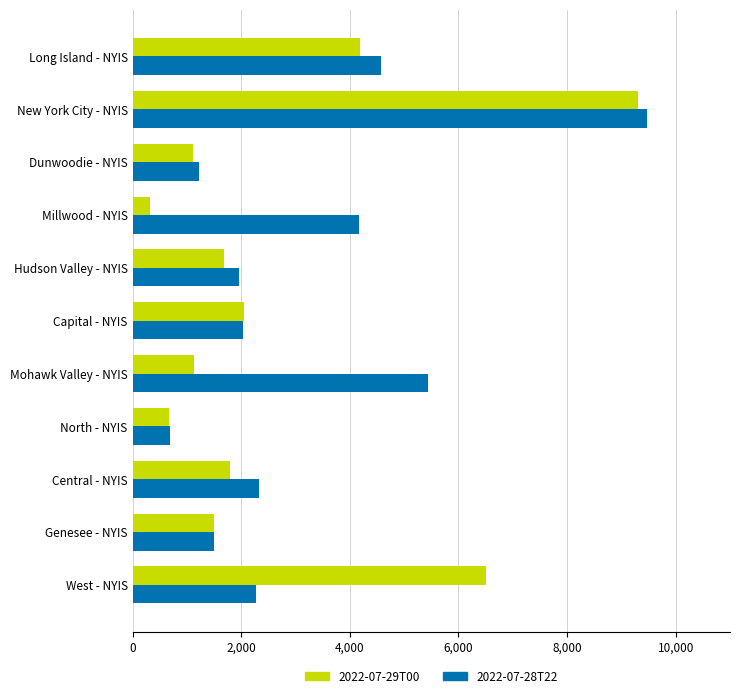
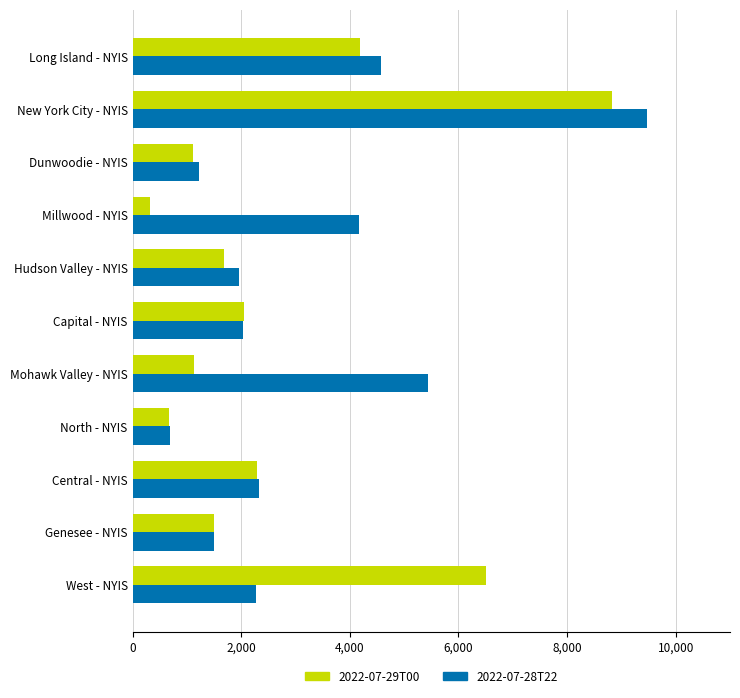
2022-07-29T00, New York City - NYIS: 9,300 -> 8,800
2022-07-29T00, Central - NYIS: 1,800 -> 2,300
